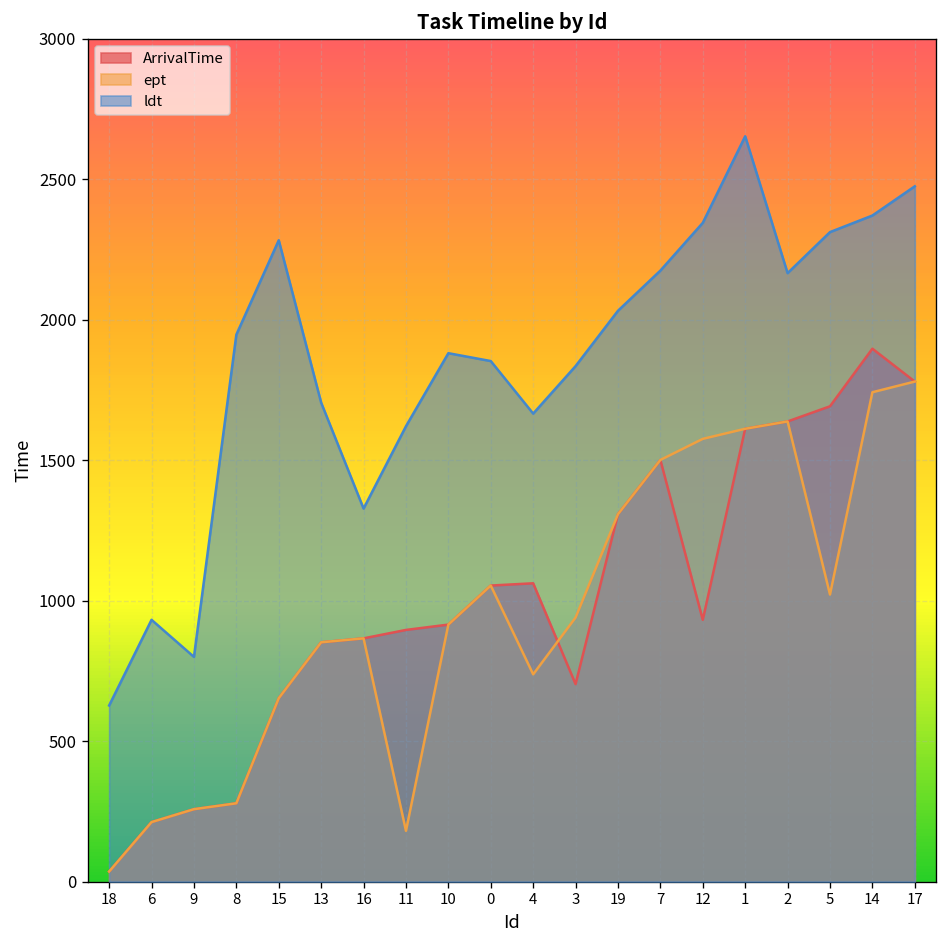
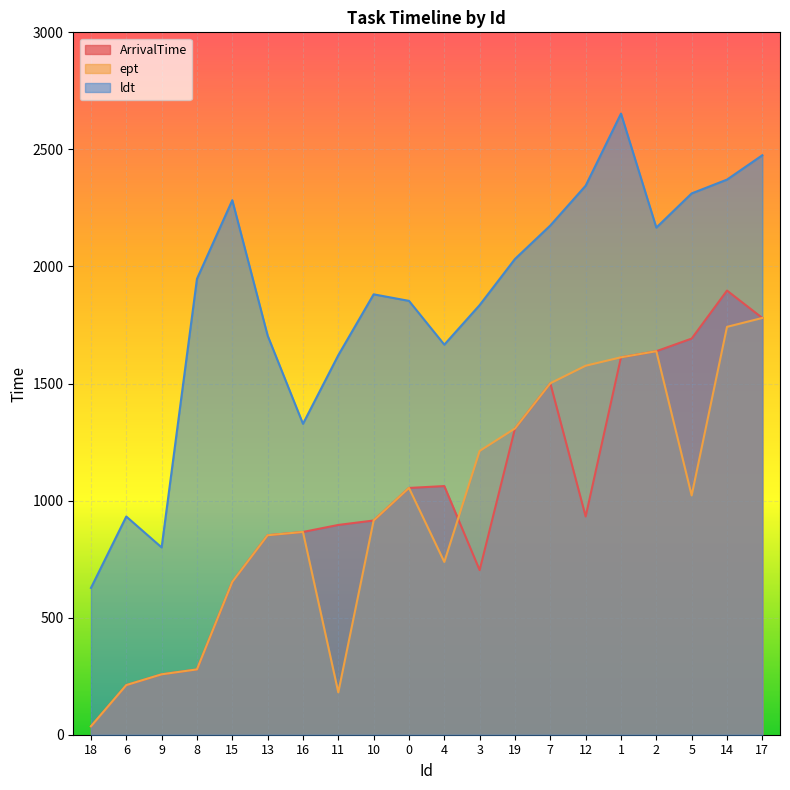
ept, 3: 940 -> 1210
